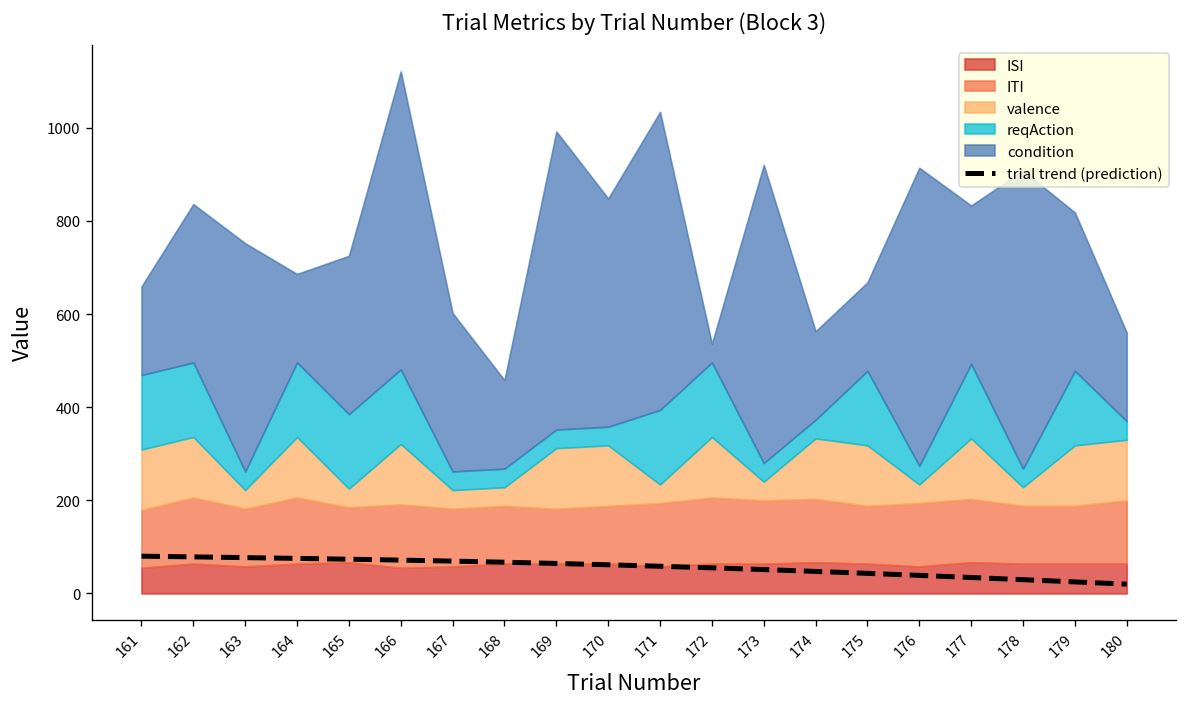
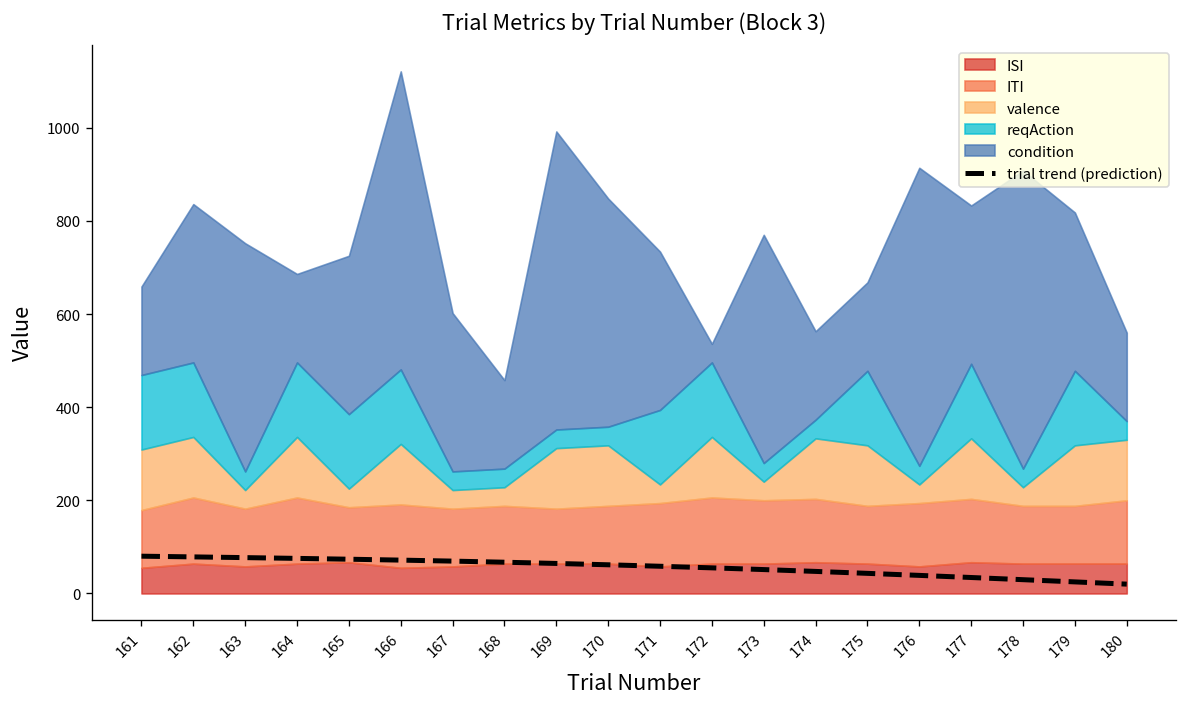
condition, 171: 640 -> 340
condition, 173: 640 -> 490
